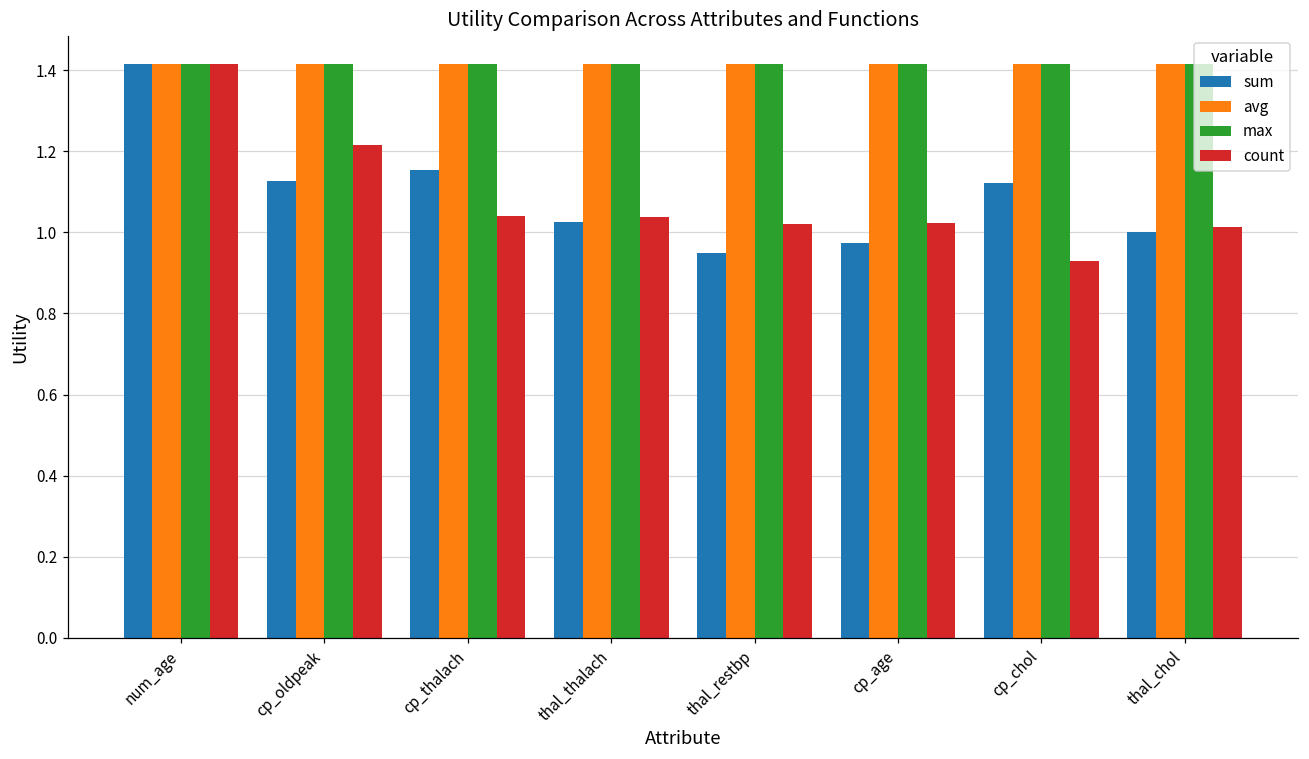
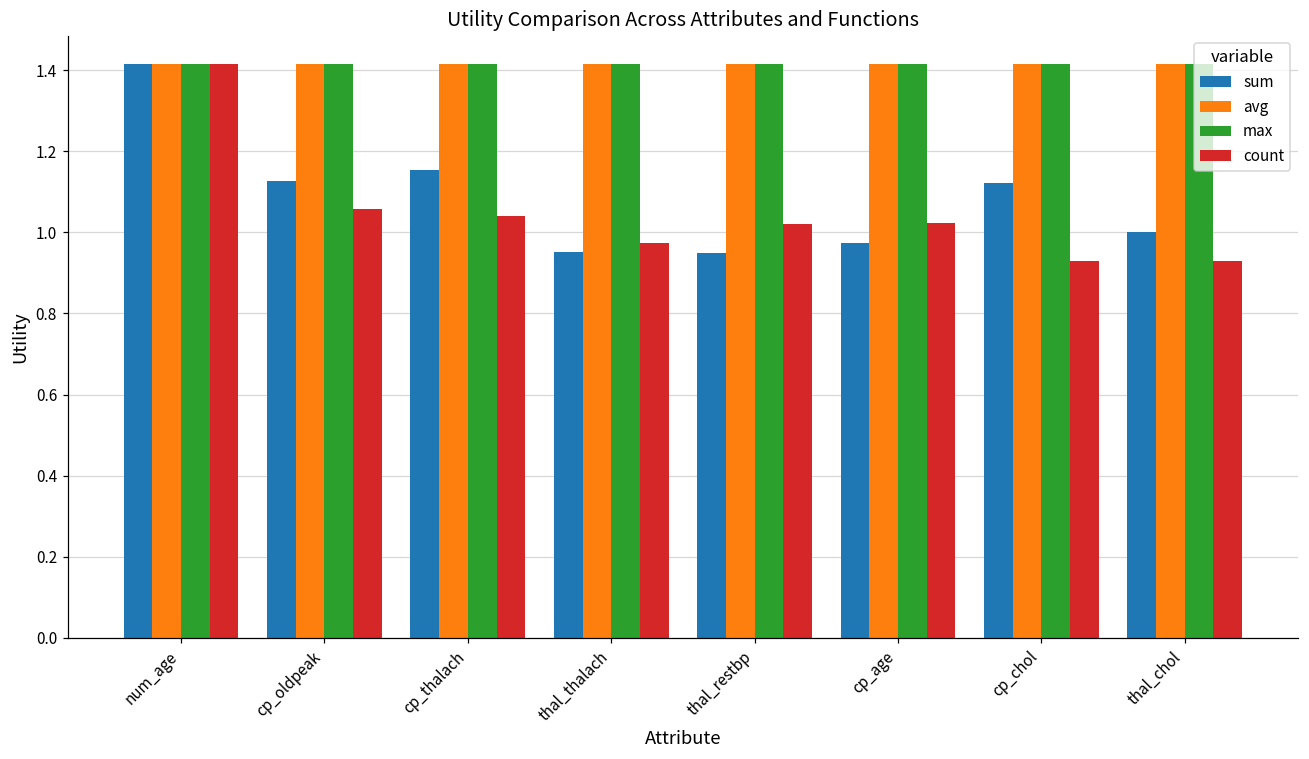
count, cp_oldpeak: 1.22 -> 1.06
sum, thal_thalach: 1.02 -> 0.95
count, thal_thalach: 1.04 -> 0.97
count, thal_chol: 1.01 -> 0.93
